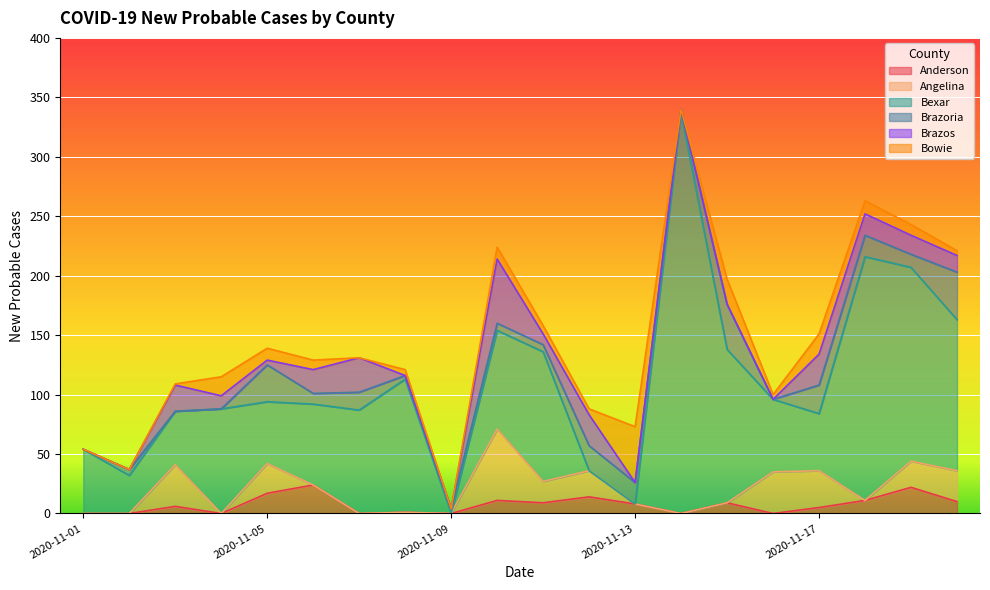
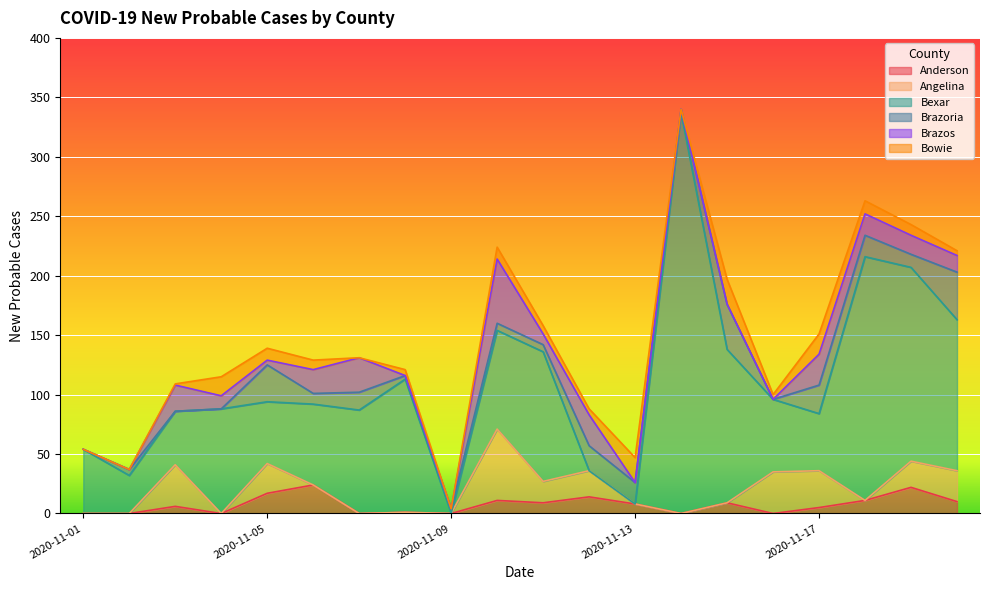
Bowie, 2020-11-13: 47 -> 21
